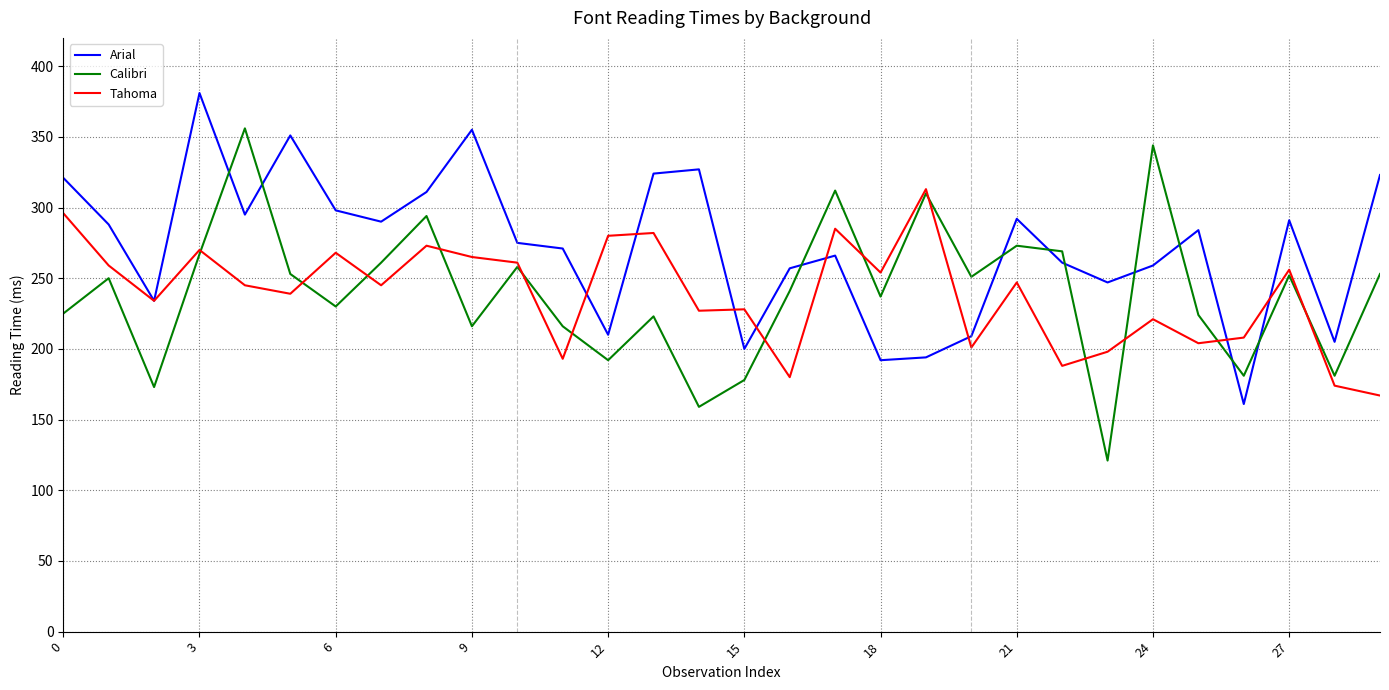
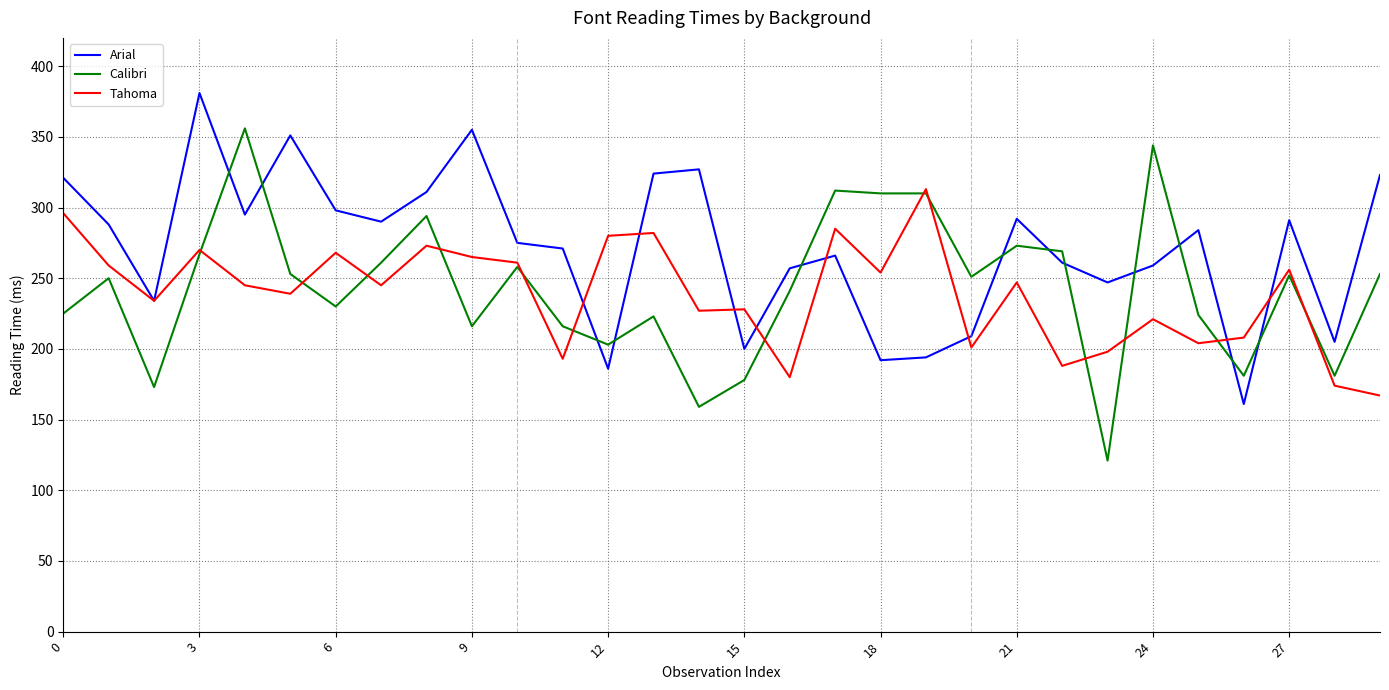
Arial, 12: 210 -> 186
Calibri, 12: 192 -> 203
Calibri, 18: 237 -> 310
